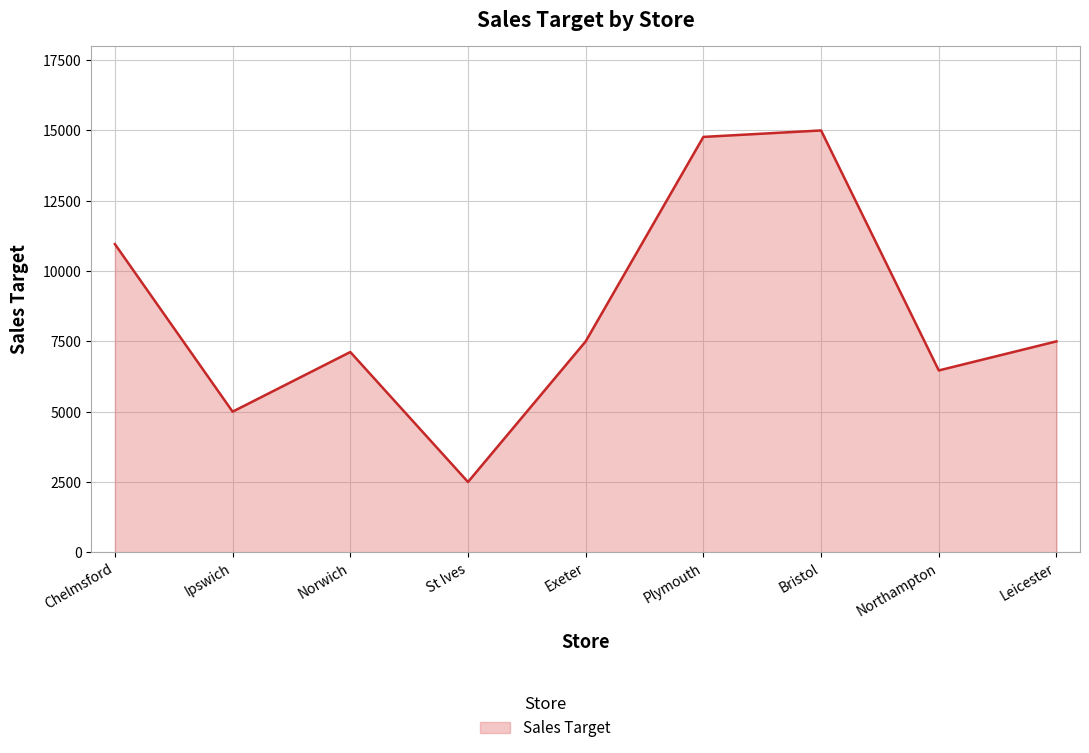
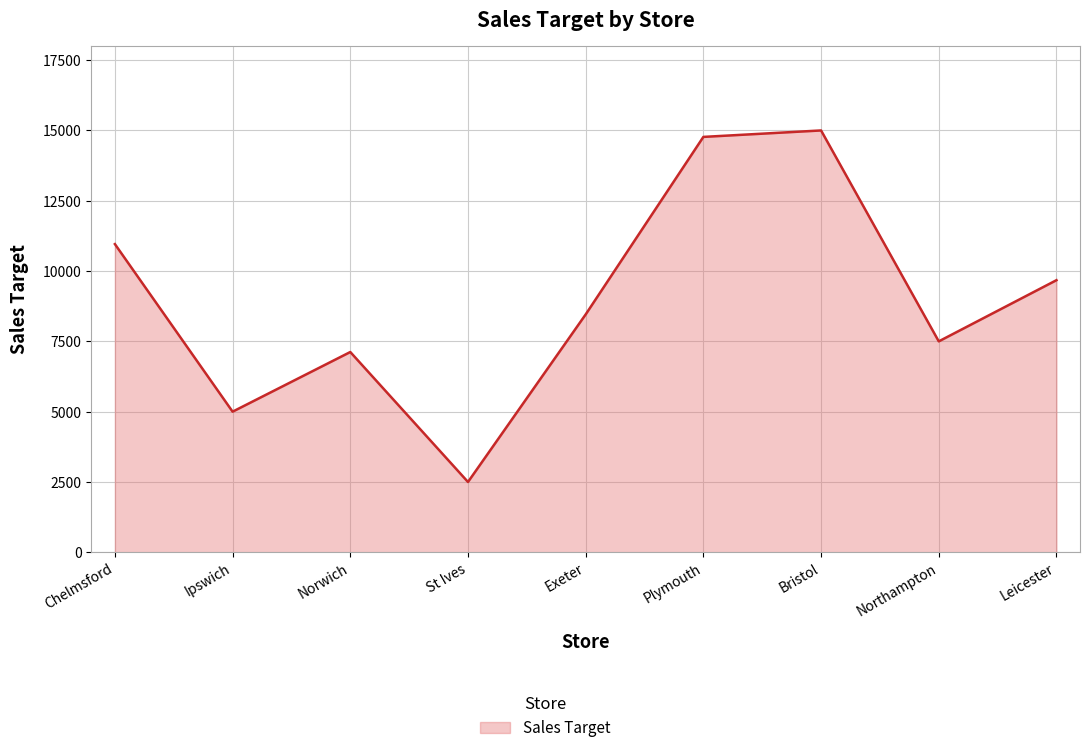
Exeter: 7500 -> 8500
Northampton: 6500 -> 7500
Leicester: 7500 -> 9700
